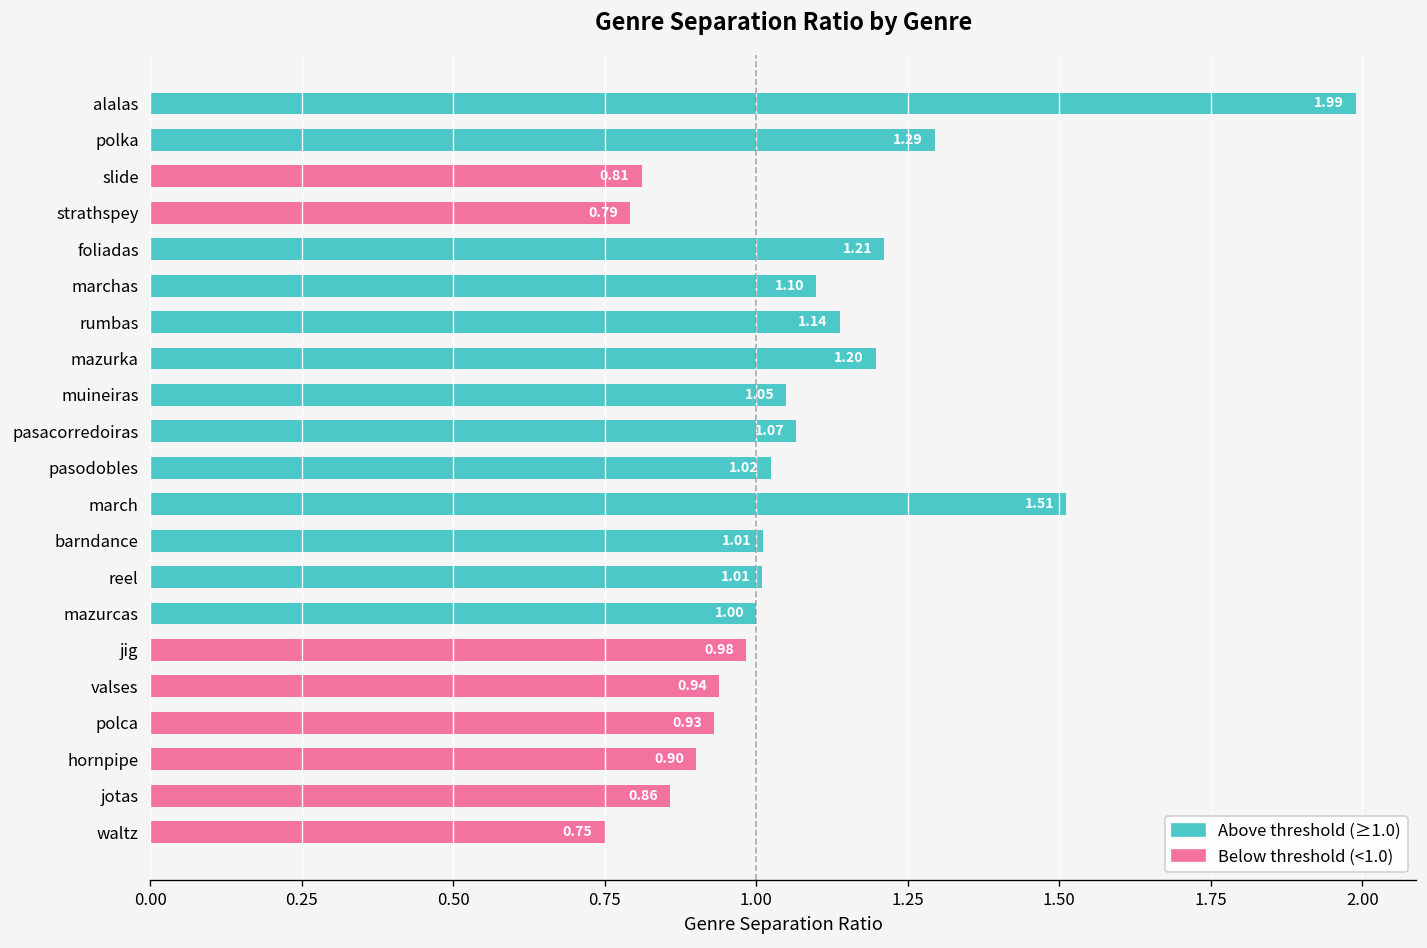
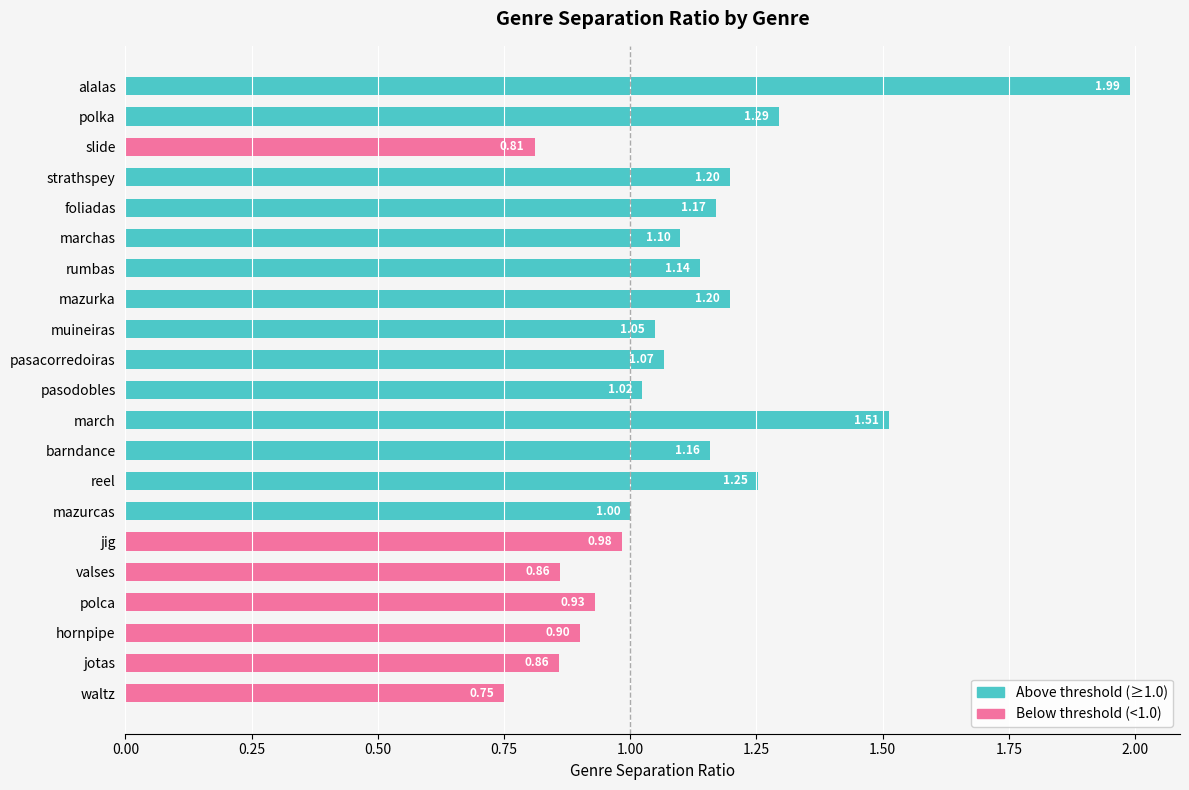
strathspey: 0.79 -> 1.20
foliadas: 1.21 -> 1.17
barndance: 1.01 -> 1.16
reel: 1.01 -> 1.25
valses: 0.94 -> 0.86
